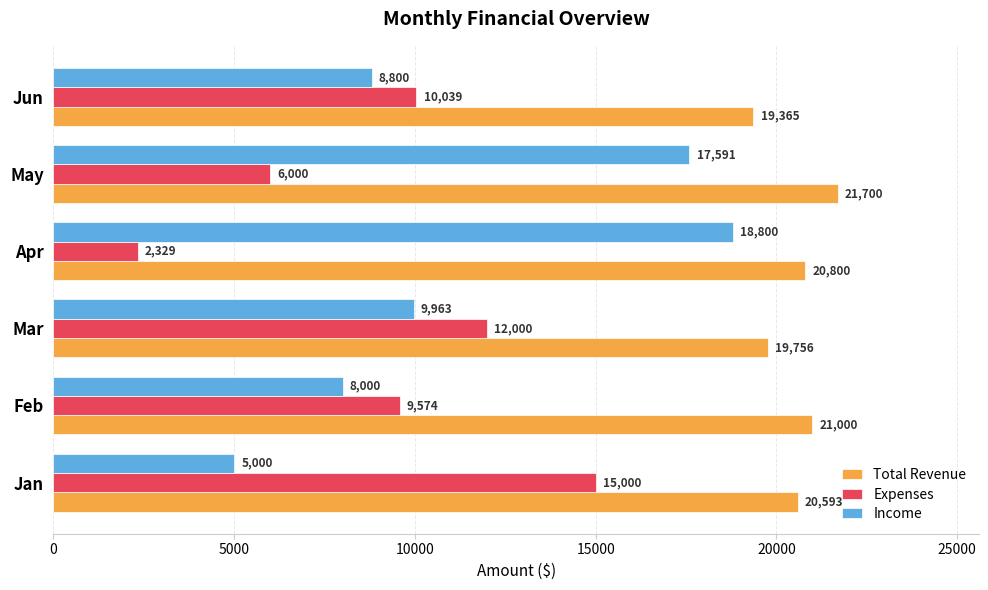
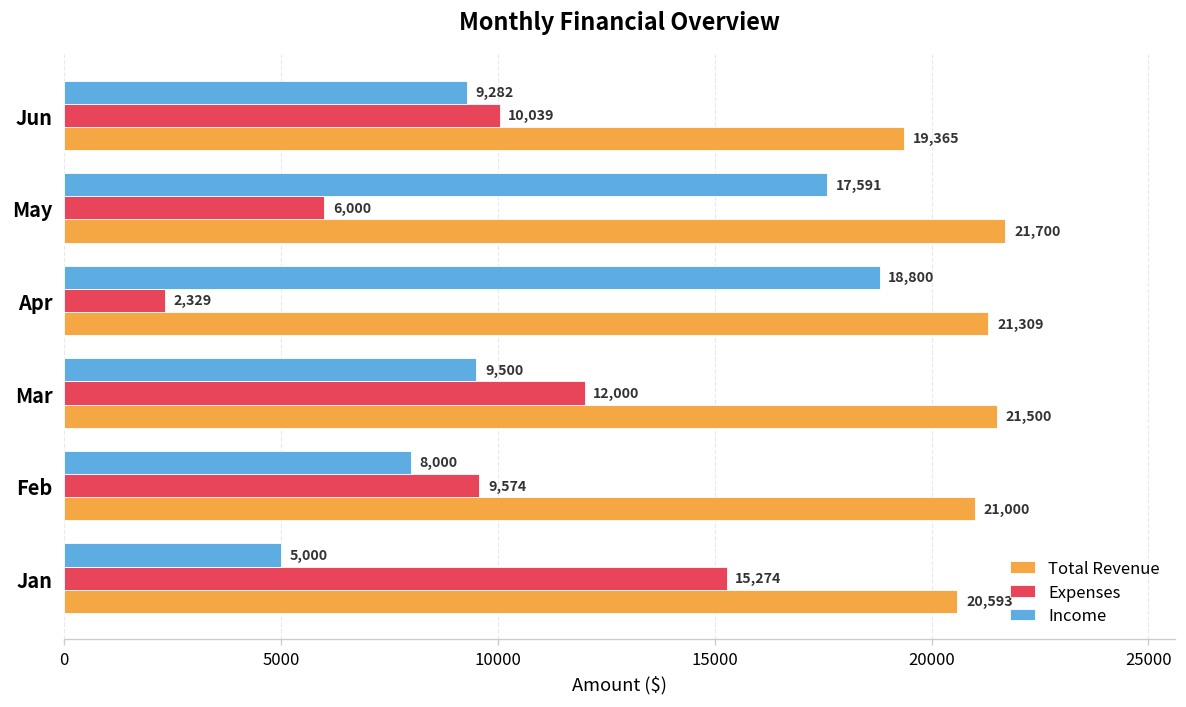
Income, Jun: 8,800 -> 9,282
Total Revenue, Apr: 20,800 -> 21,309
Income, Mar: 9,963 -> 9,500
Total Revenue, Mar: 19,756 -> 21,500
Expenses, Jan: 15,000 -> 15,274
